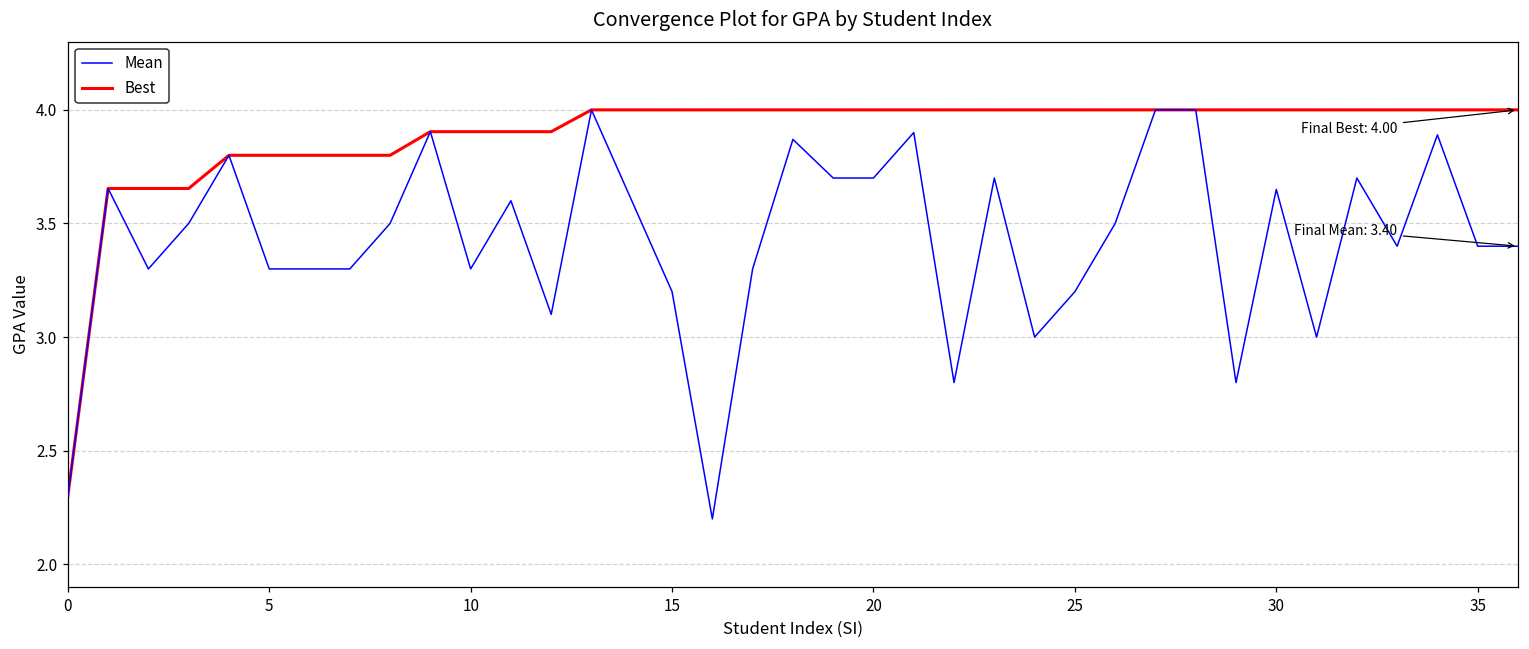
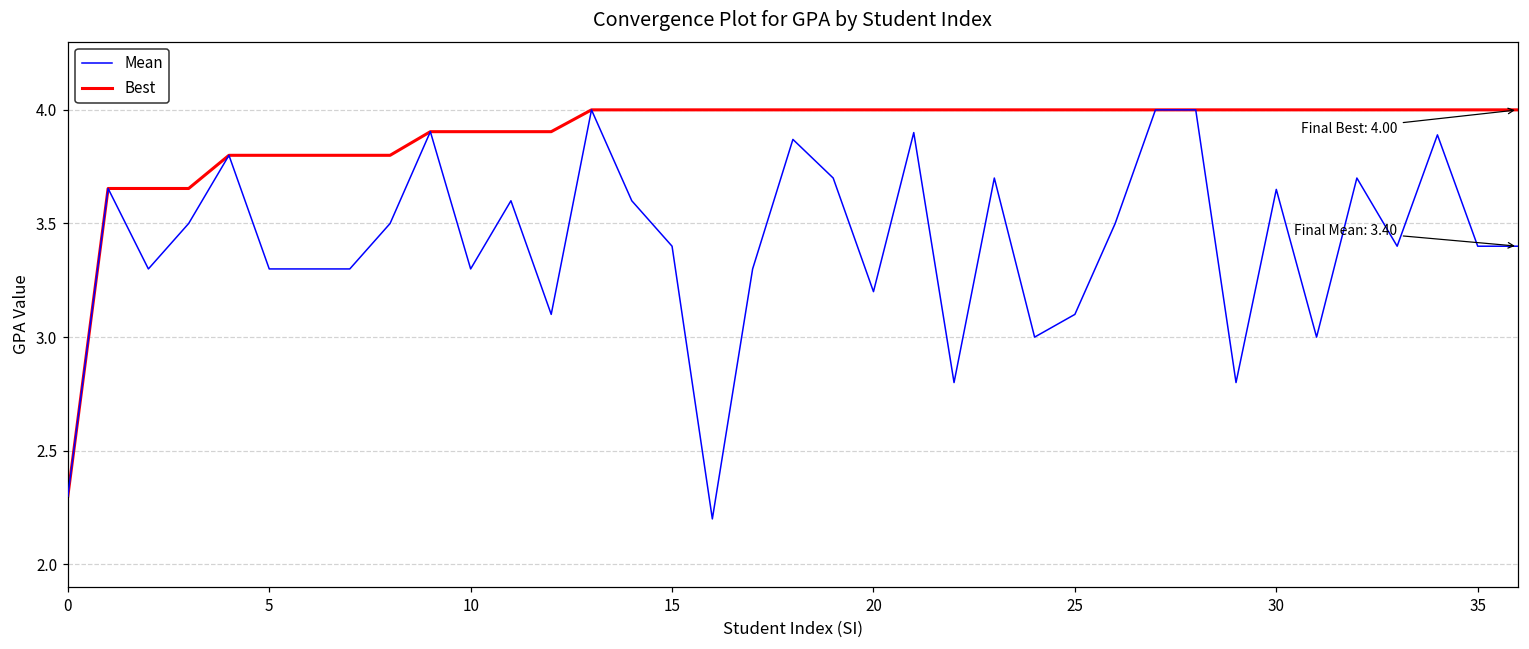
Mean, 15: 3.2 -> 3.4
Mean, 20: 3.7 -> 3.2
Mean, 25: 3.2 -> 3.1
